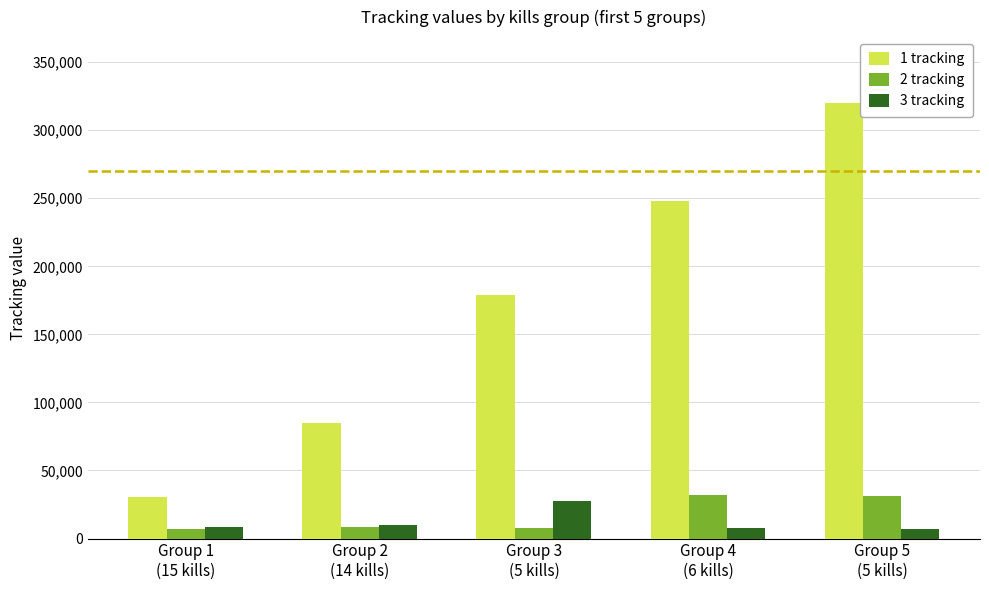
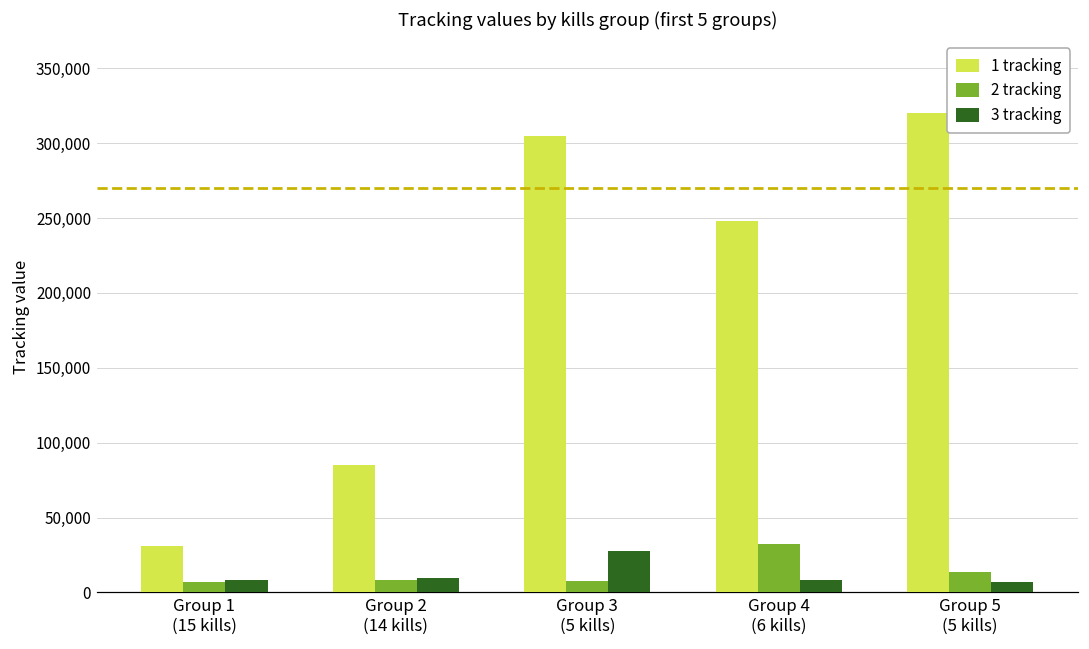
1 tracking, Group 3 (5 kills): 179,000 -> 305,000
2 tracking, Group 5 (5 kills): 32,000 -> 14,000
